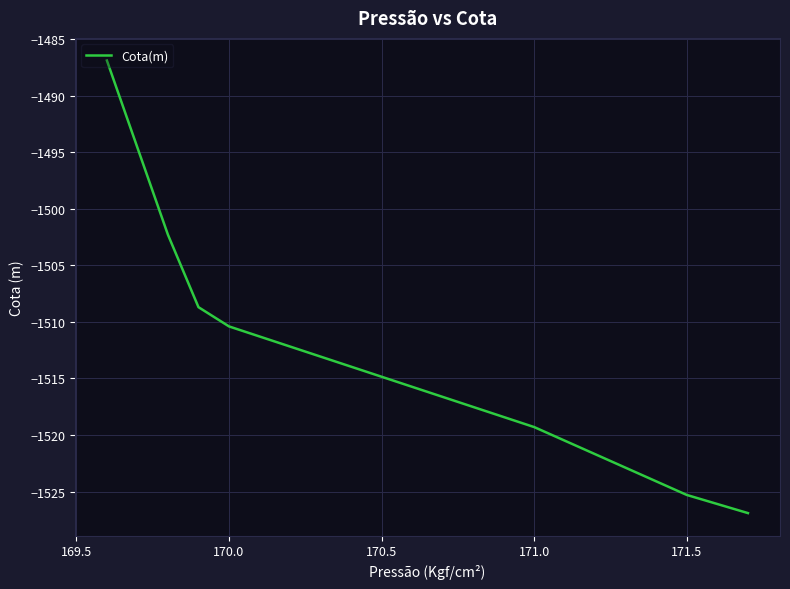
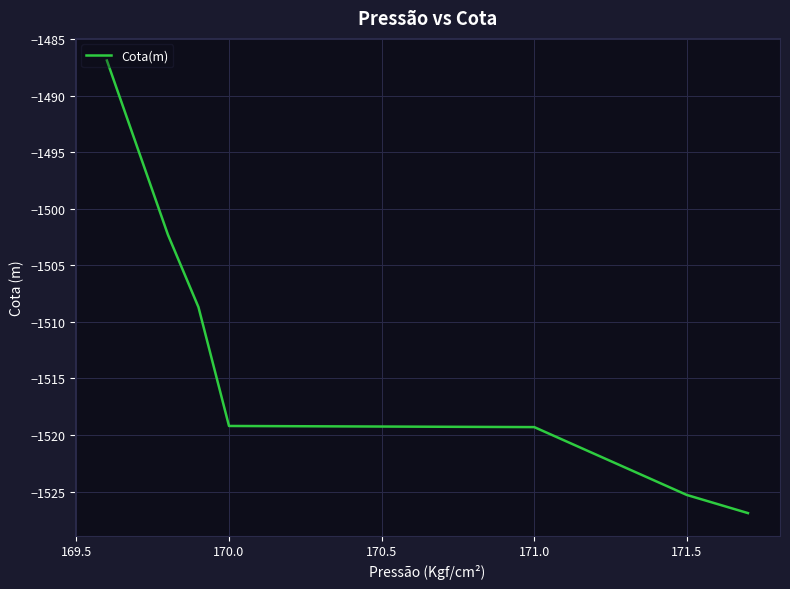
170.0: -1510.4 -> -1519.2
